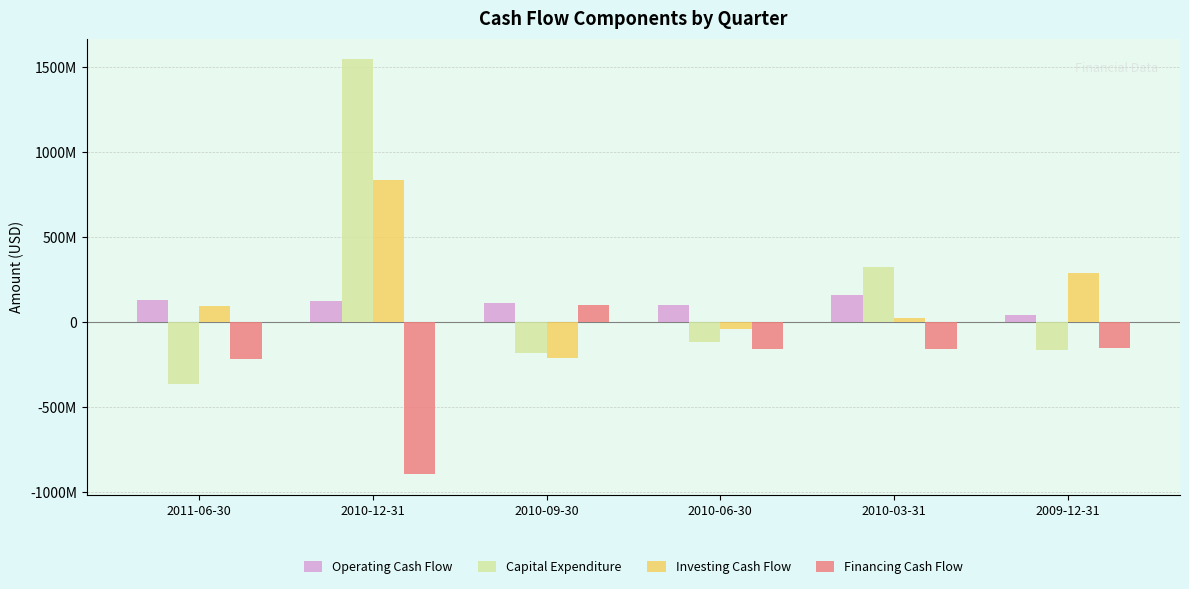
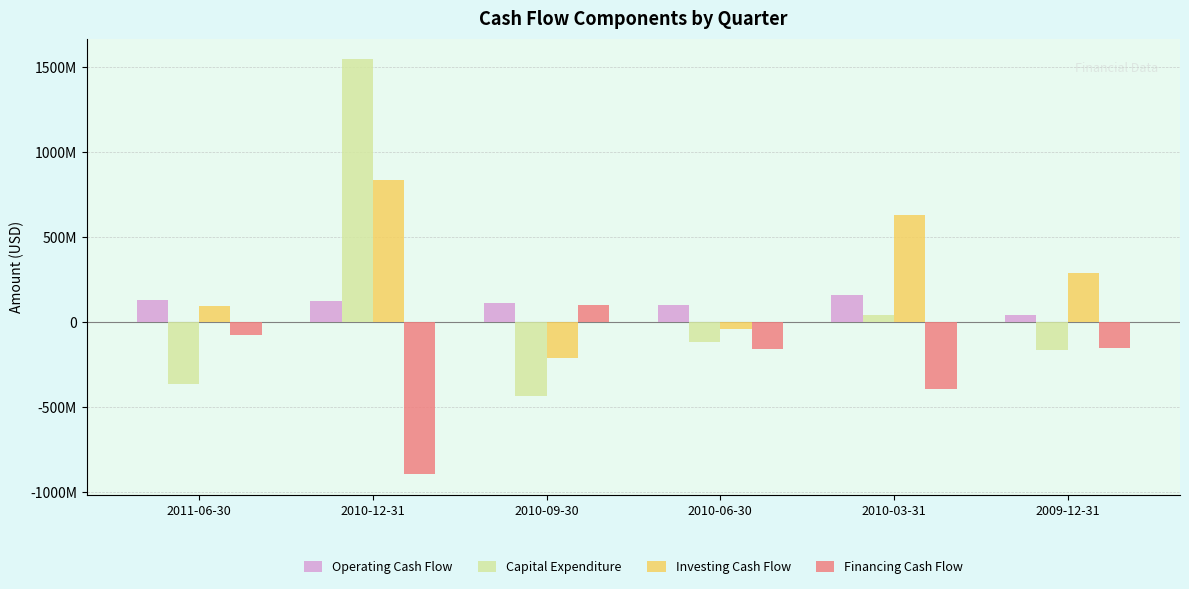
Financing Cash Flow, 2011-06-30: -220000000 -> -80000000
Capital Expenditure, 2010-09-30: -180000000 -> -440000000
Capital Expenditure, 2010-03-31: 320000000 -> 40000000
Investing Cash Flow, 2010-03-31: 20000000 -> 630000000
Financing Cash Flow, 2010-03-31: -160000000 -> -390000000
